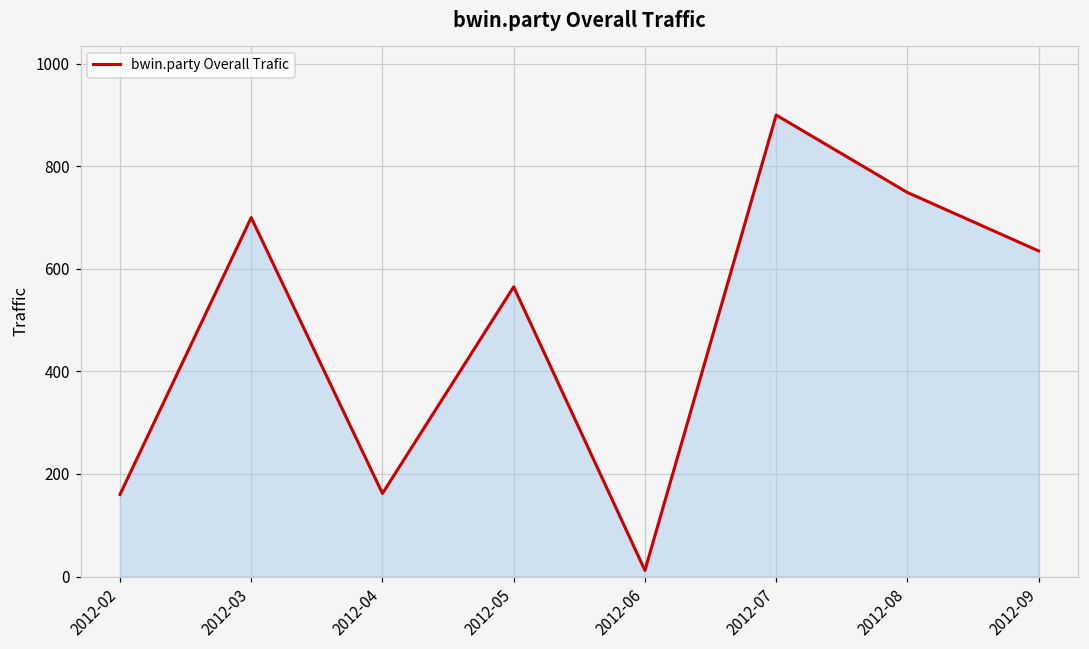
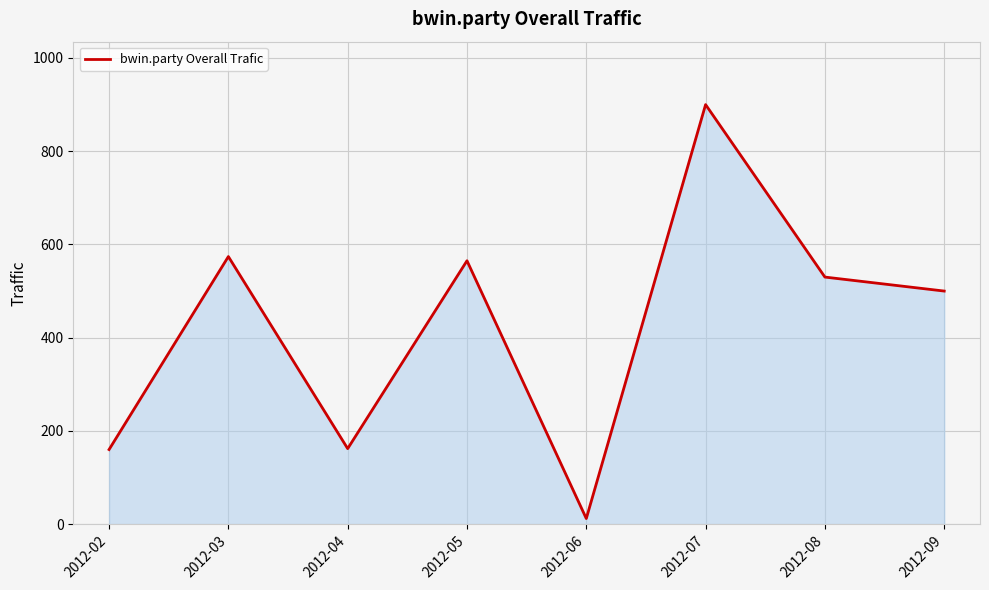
2012-03: 700 -> 570
2012-08: 750 -> 530
2012-09: 640 -> 500
